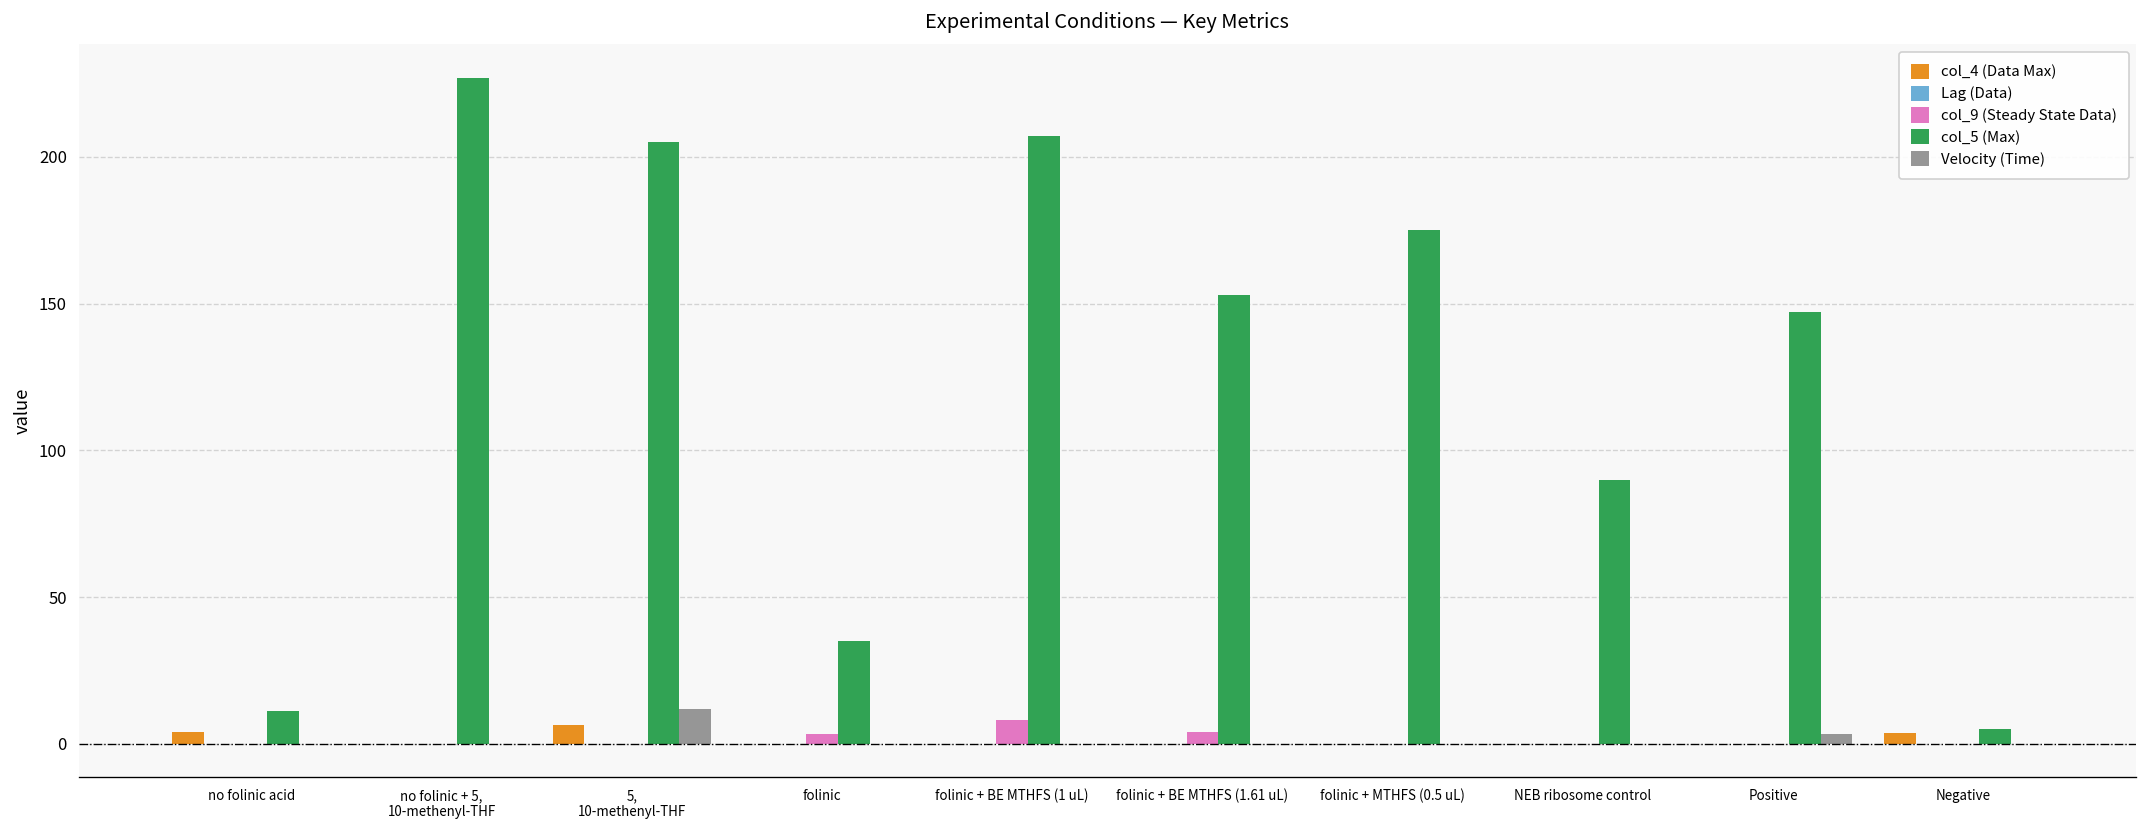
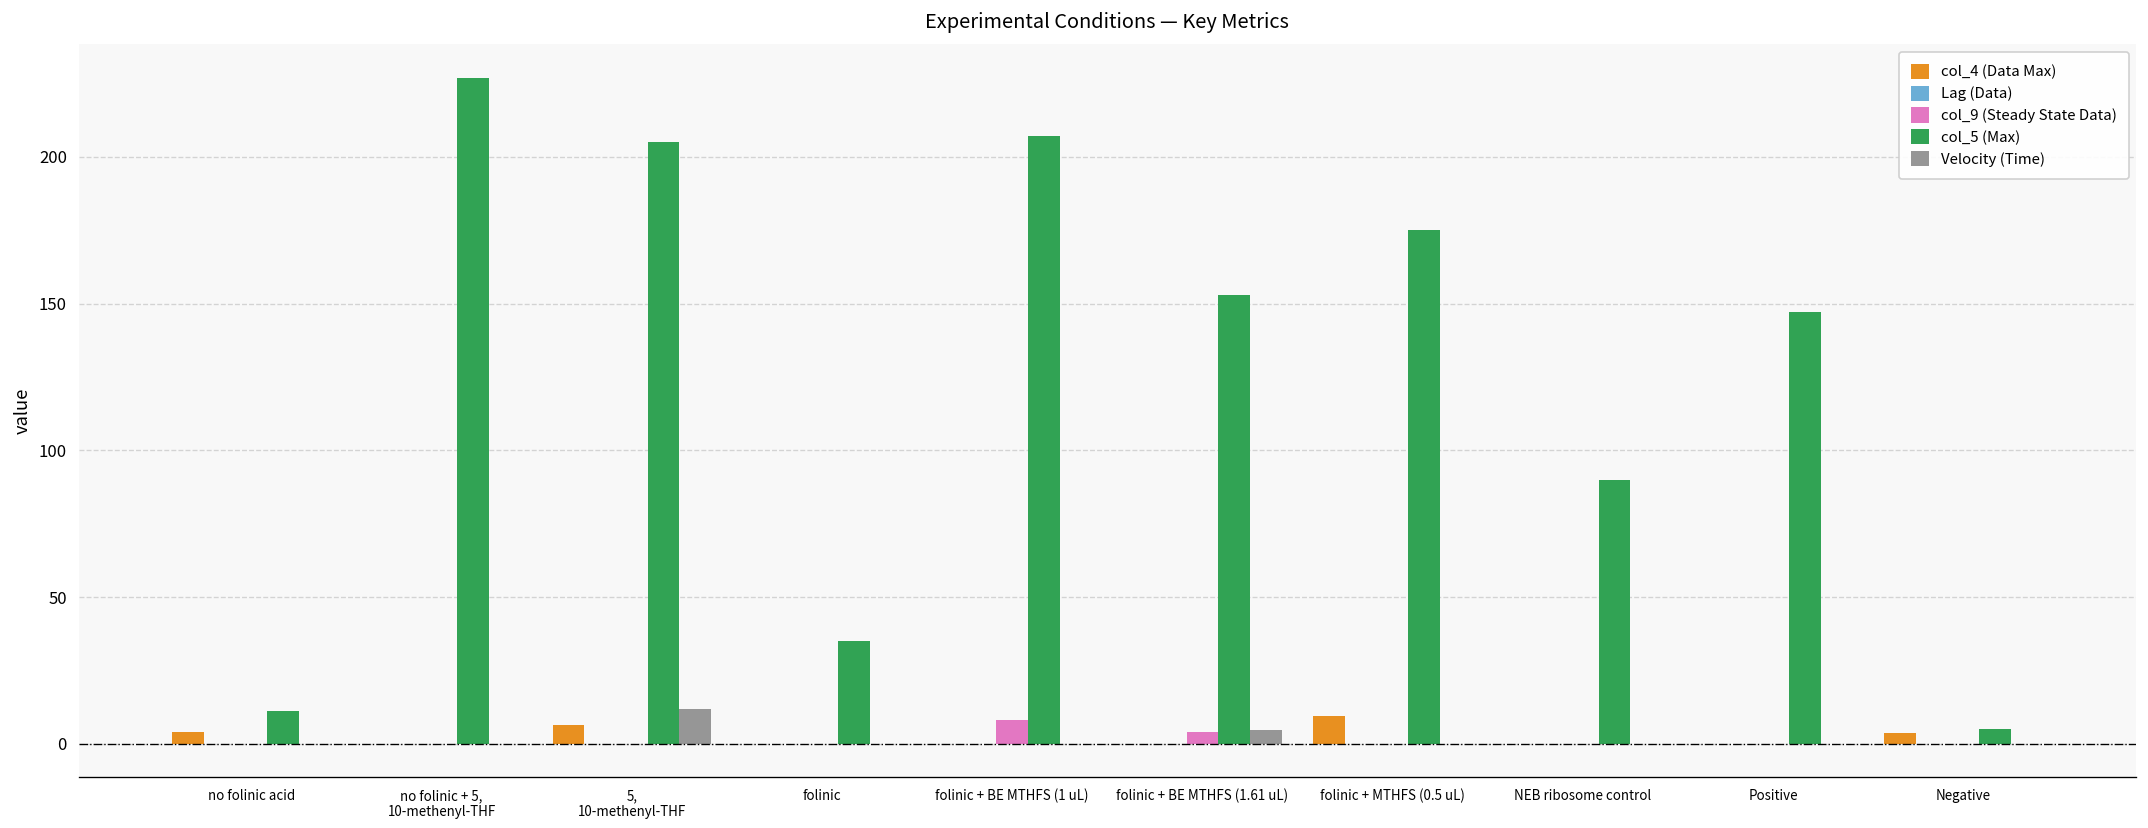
col_9 (Steady State Data), folinic: 4 -> 0
Velocity (Time), folinic + BE MTHFS (1.61 uL): 0 -> 5
col_4 (Data Max), folinic + MTHFS (0.5 uL): 0 -> 10
Velocity (Time), Positive: 4 -> 0
